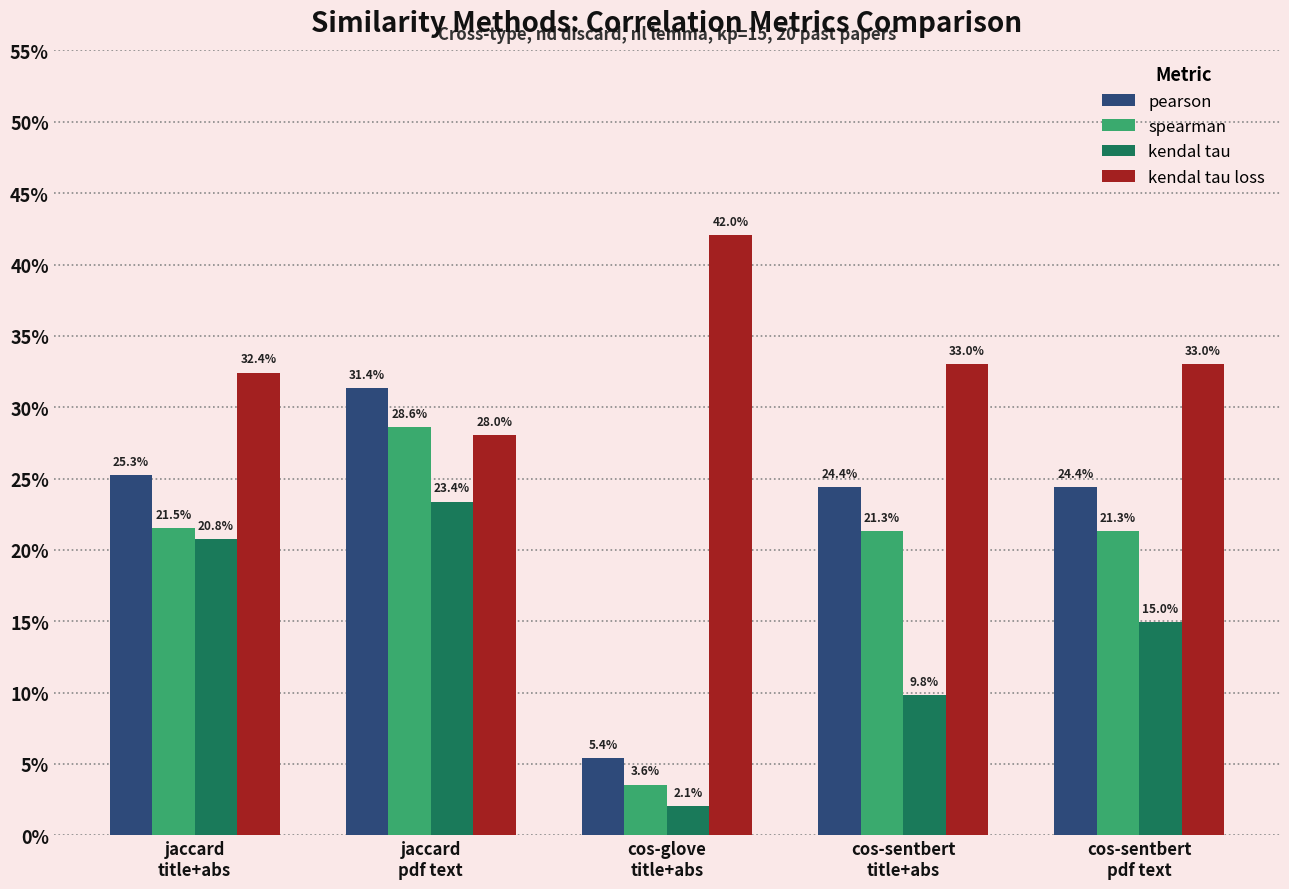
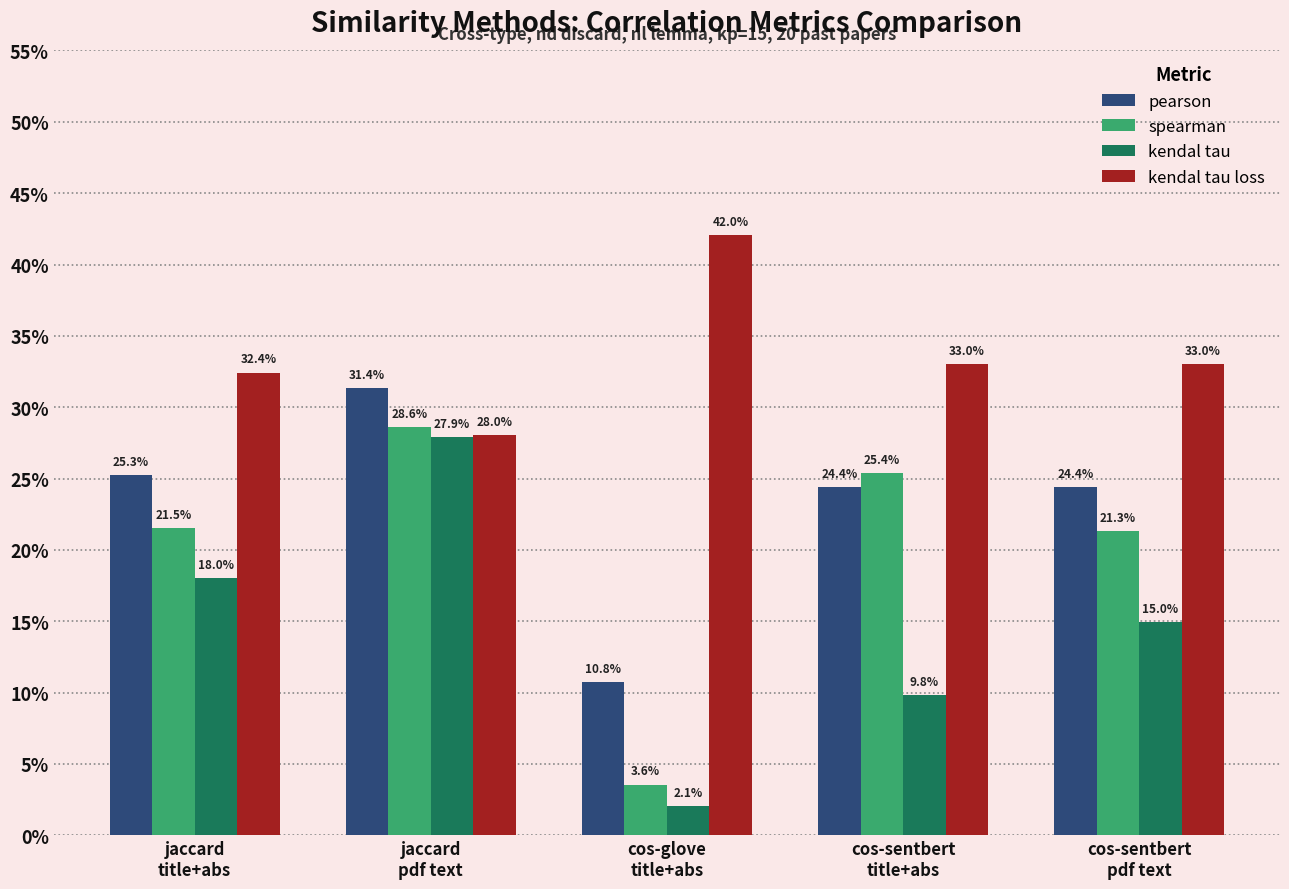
kendal tau, jaccard title+abs: 20.8% -> 18.0%
kendal tau, jaccard pdf text: 23.4% -> 27.9%
pearson, cos-glove title+abs: 5.4% -> 10.8%
spearman, cos-sentbert title+abs: 21.3% -> 25.4%
